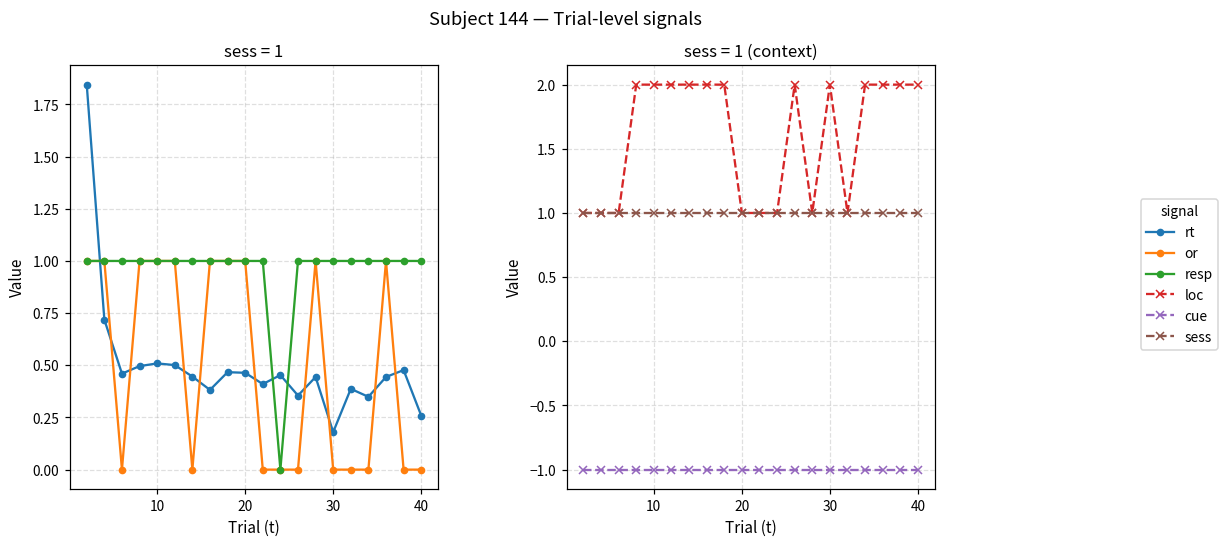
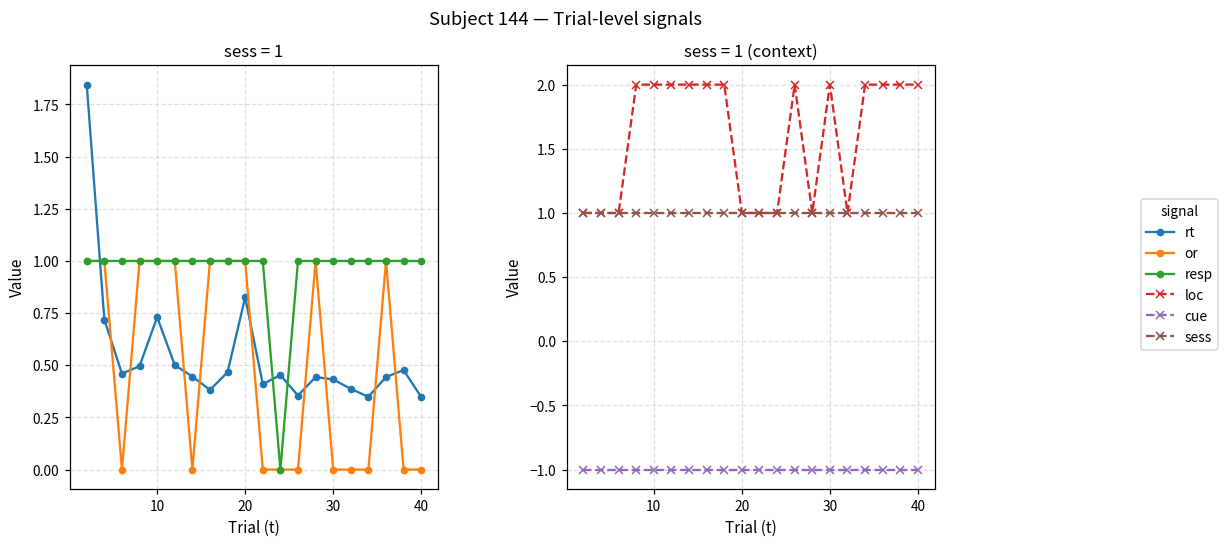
sess = 1, rt, 10: 0.51 -> 0.73
sess = 1, rt, 20: 0.46 -> 0.83
sess = 1, rt, 30: 0.18 -> 0.43
sess = 1, rt, 40: 0.26 -> 0.35
